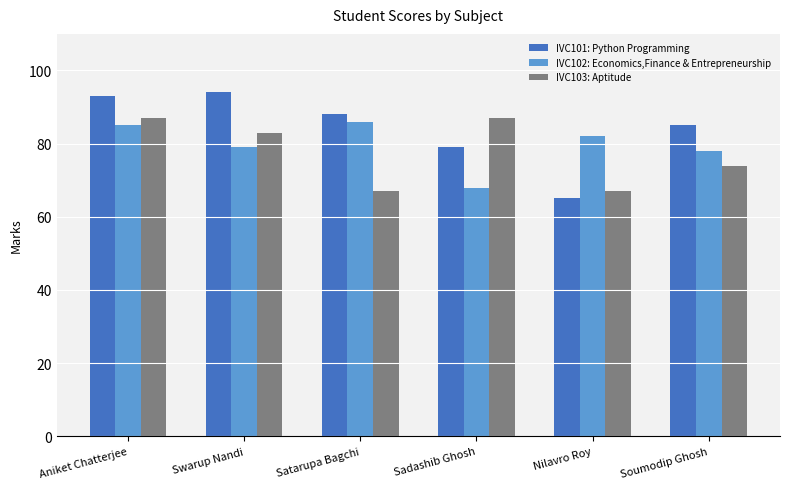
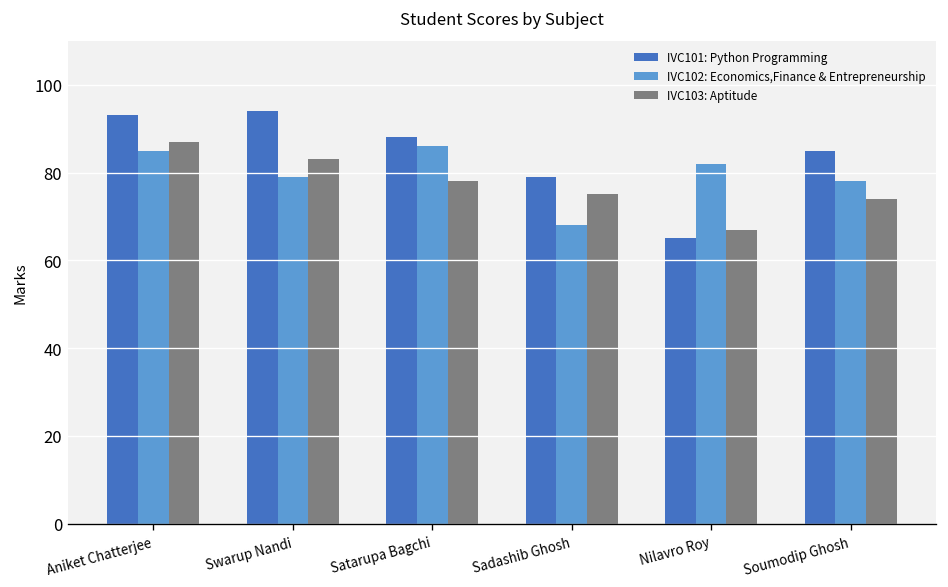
IVC103: Aptitude, Satarupa Bagchi: 67 -> 78
IVC103: Aptitude, Sadashib Ghosh: 87 -> 75
